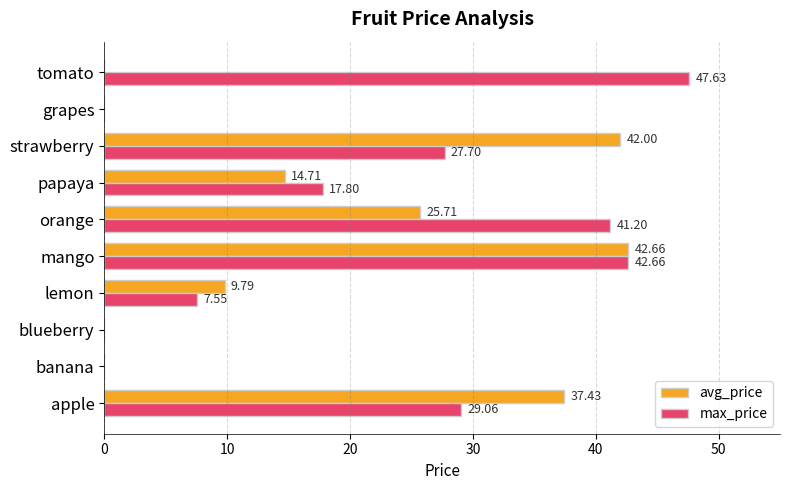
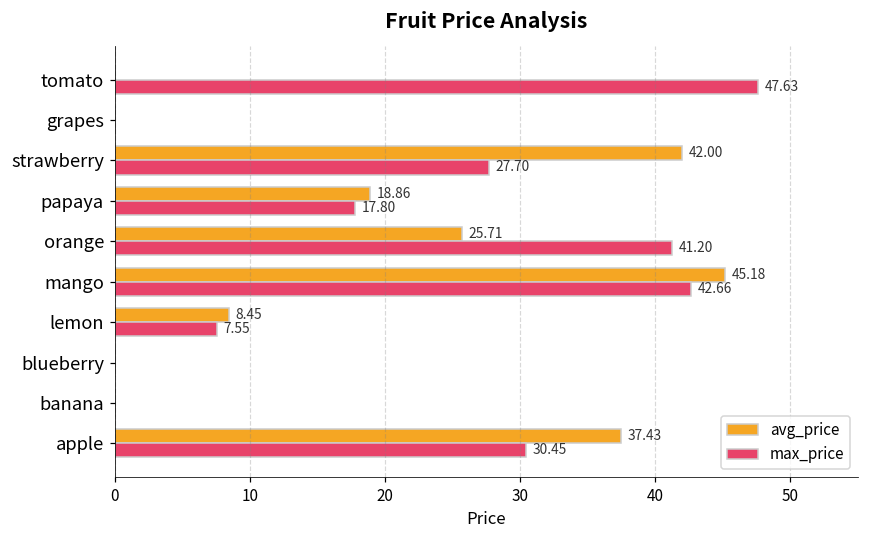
avg_price, papaya: 14.71 -> 18.86
avg_price, mango: 42.66 -> 45.18
avg_price, lemon: 9.79 -> 8.45
max_price, apple: 29.06 -> 30.45
